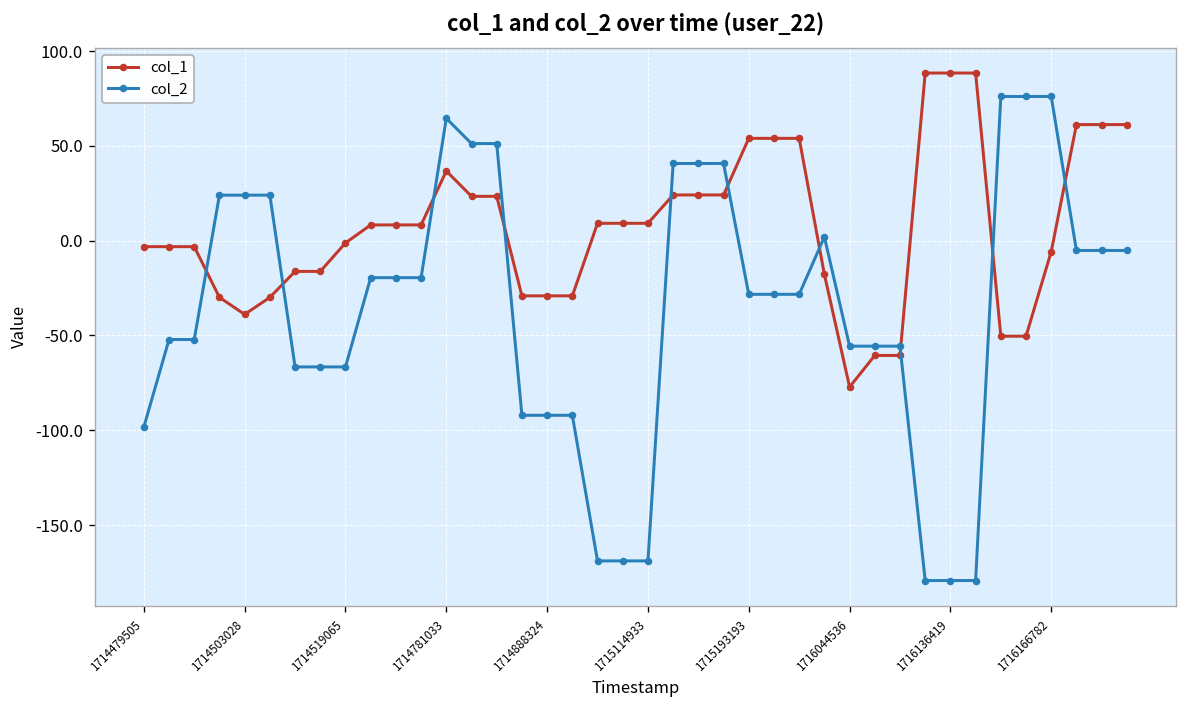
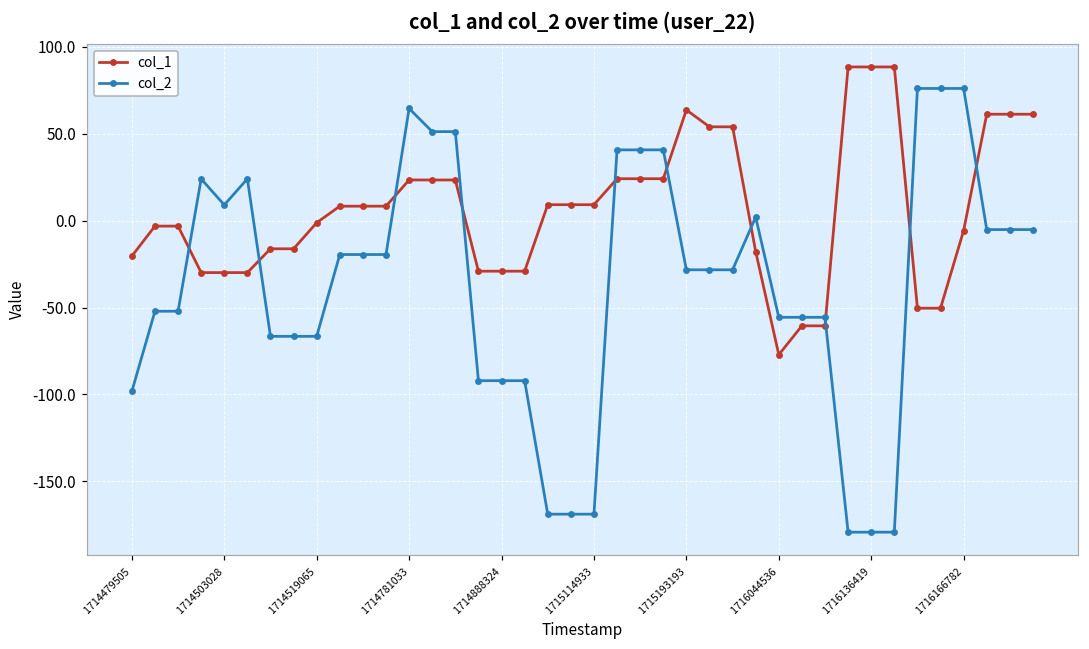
col_1, 1714479505: -3 -> -20
col_1, 1714503028: -39 -> -30
col_2, 1714503028: 24 -> 9
col_1, 1714781033: 37 -> 23
col_1, 1715193193: 54 -> 64
